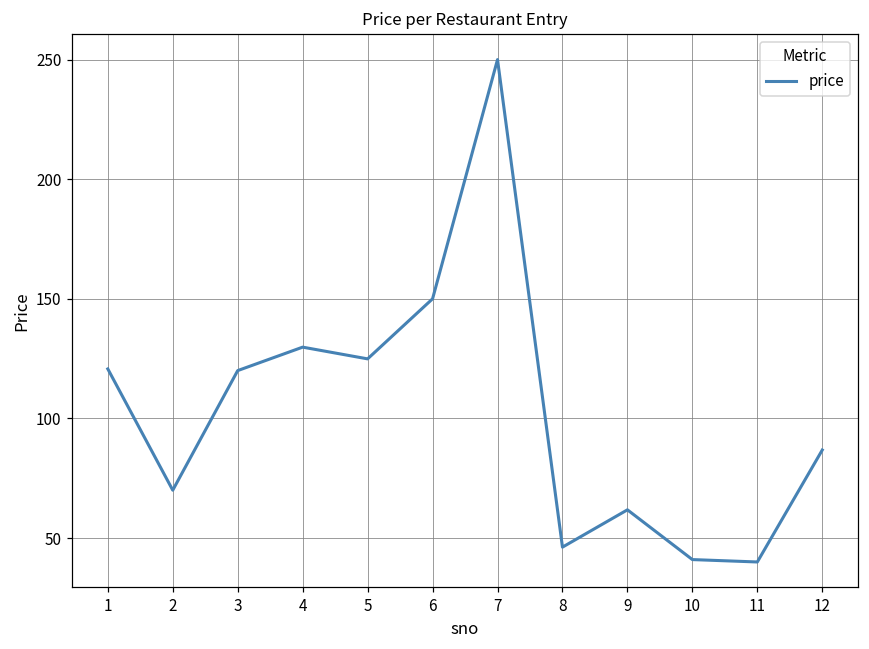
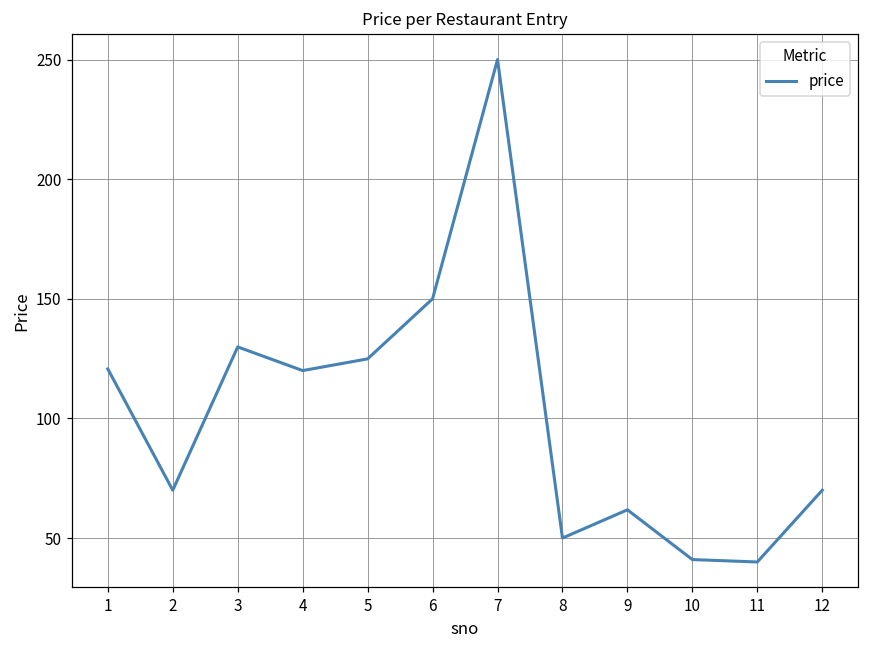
3: 120 -> 130
4: 130 -> 120
8: 46 -> 50
12: 87 -> 70
